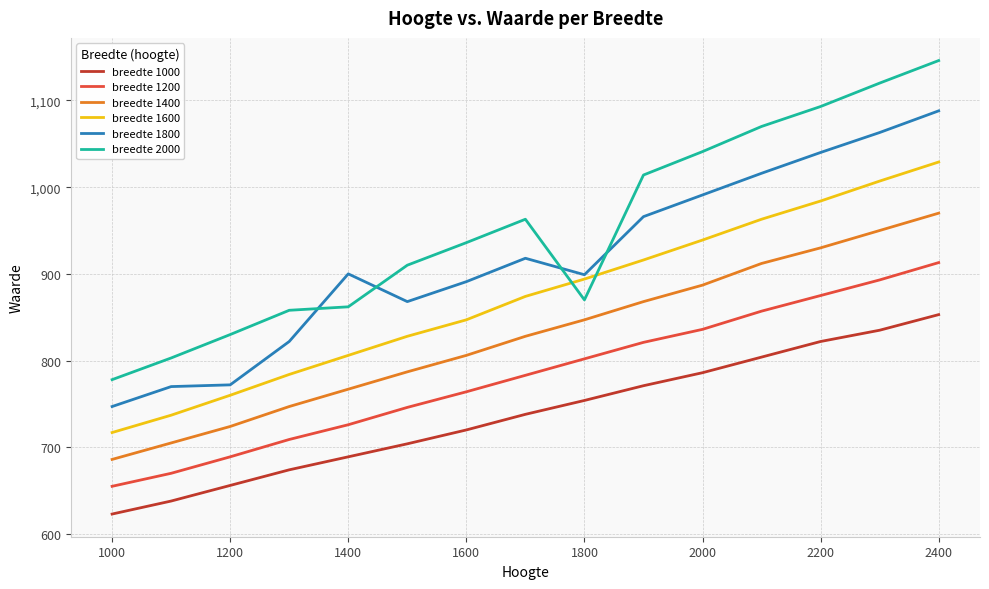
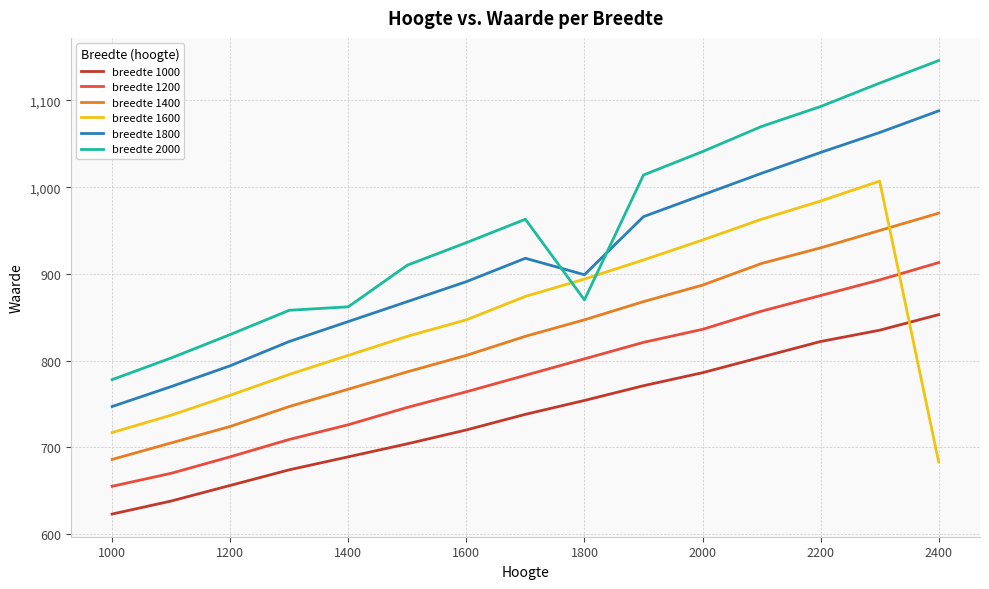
breedte 1800, 1200: 770 -> 790
breedte 1800, 1400: 900 -> 850
breedte 1600, 2400: 1,030 -> 680
